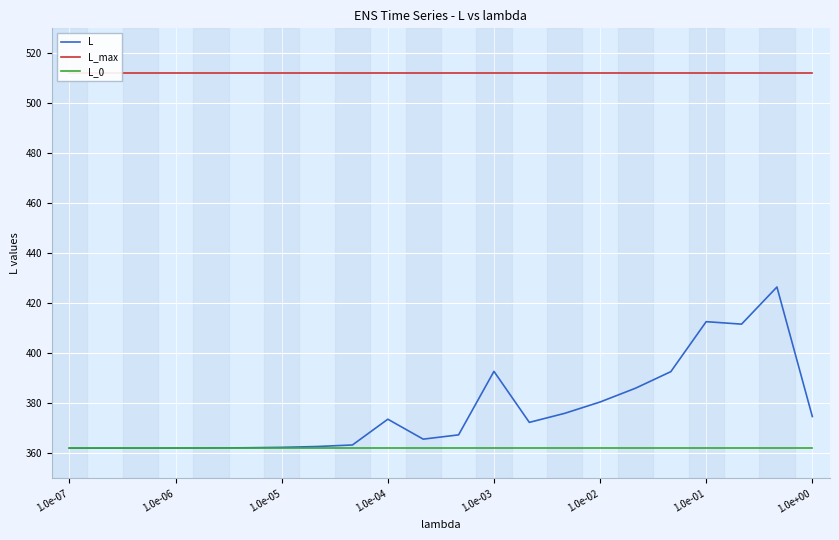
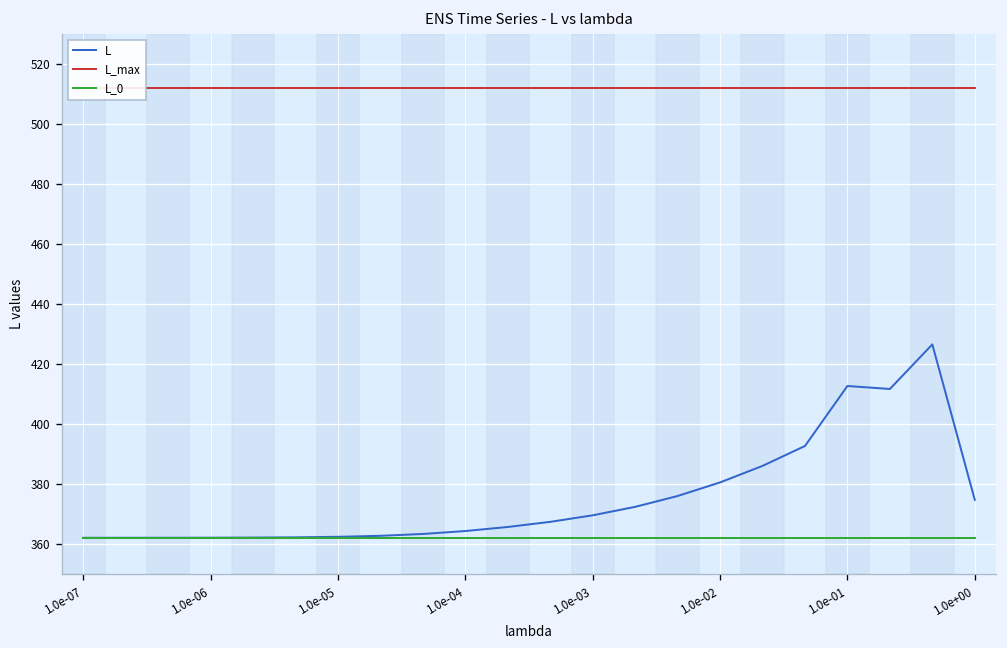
L, 1.0e-04: 374 -> 364
L, 1.0e-03: 393 -> 370
